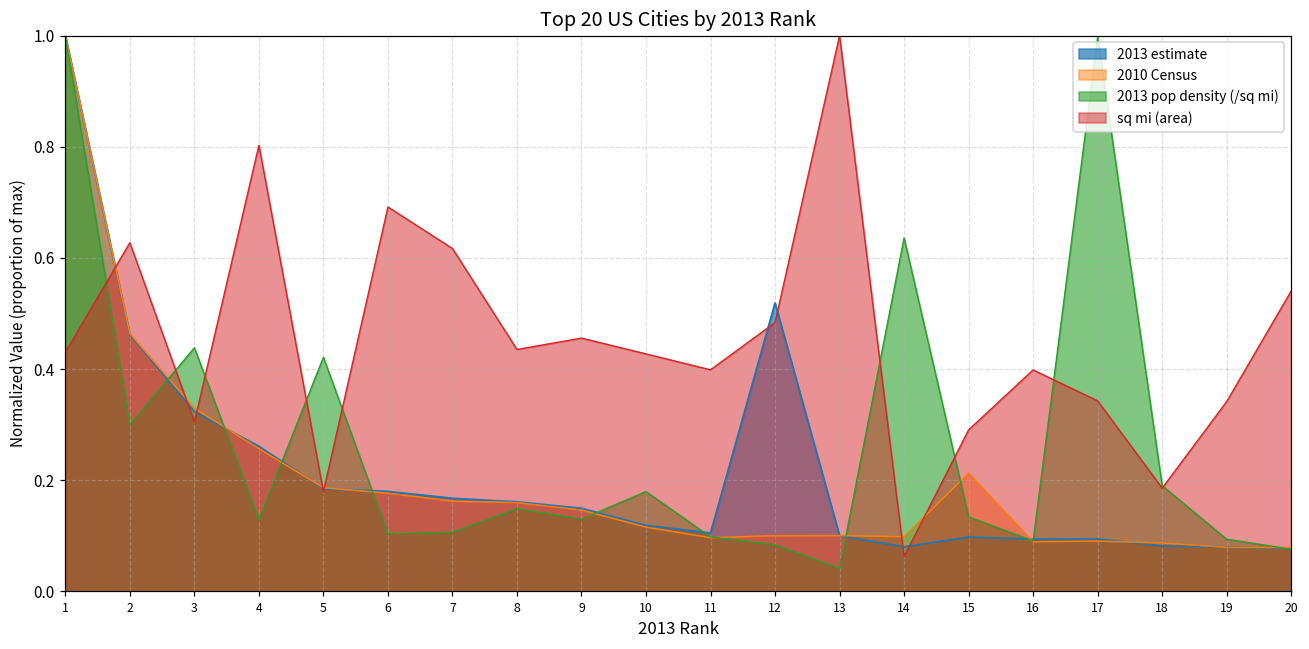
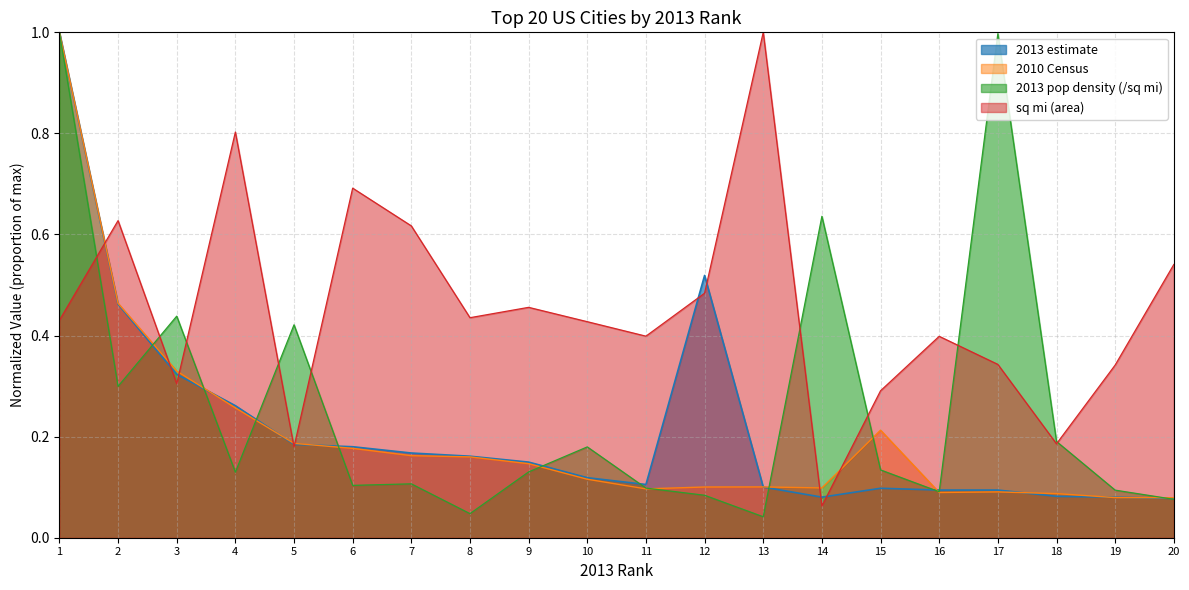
2013 pop density (/sq mi), 8: 0.15 -> 0.05
